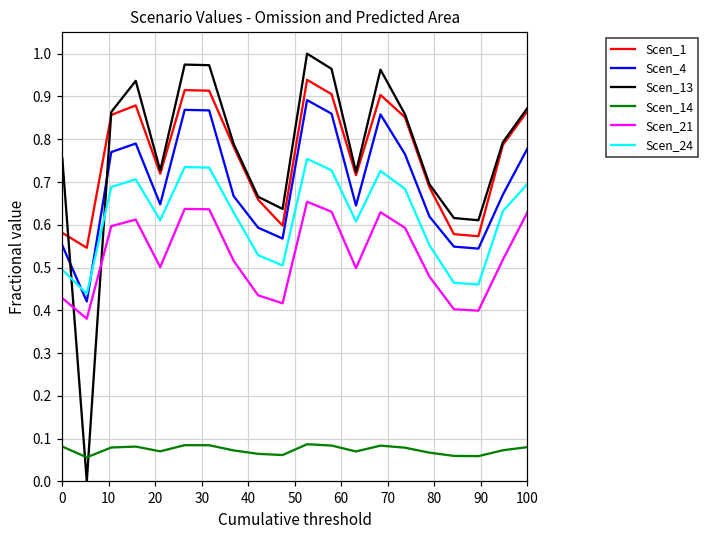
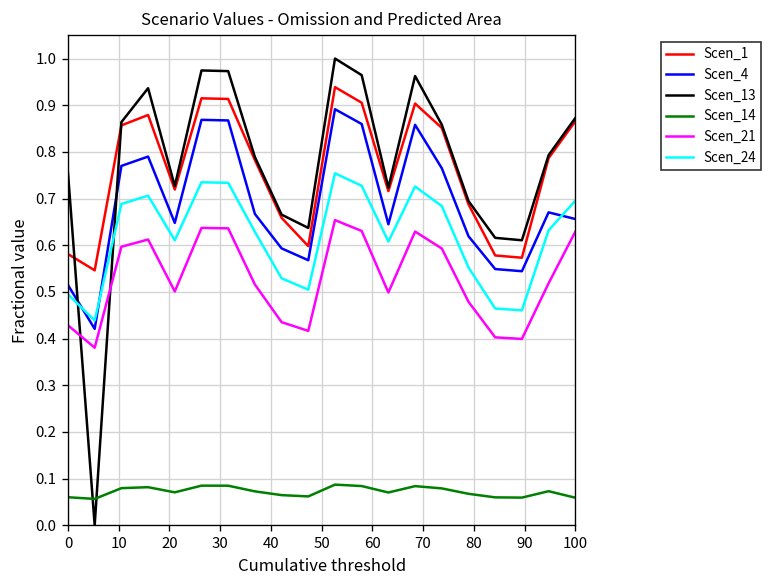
Scen_4, 0: 0.55 -> 0.51
Scen_14, 0: 0.08 -> 0.06
Scen_4, 100: 0.78 -> 0.66
Scen_14, 100: 0.08 -> 0.06
